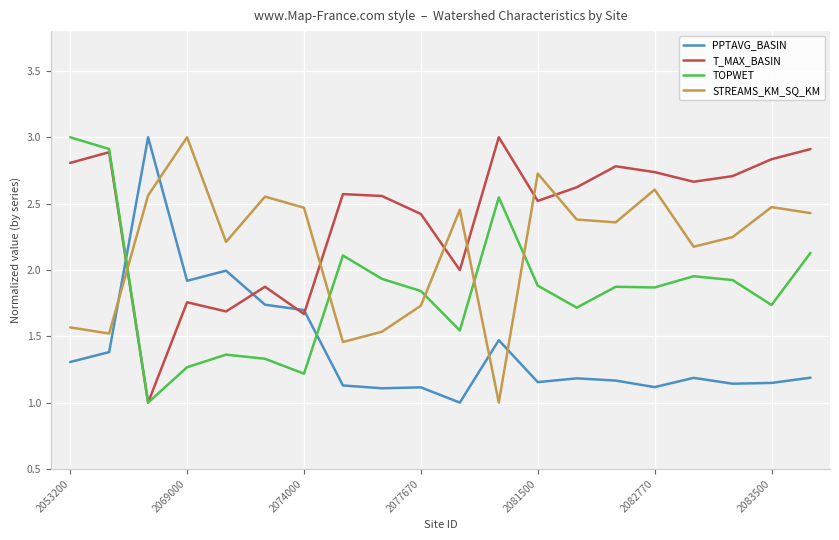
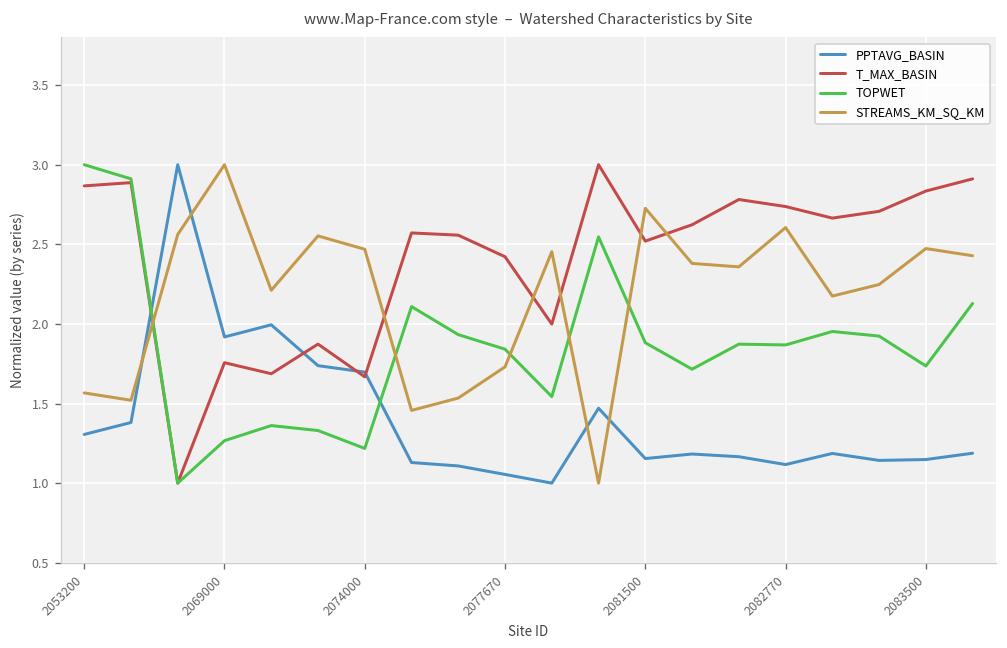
T_MAX_BASIN, 2053200: 2.81 -> 2.87
PPTAVG_BASIN, 2077670: 1.11 -> 1.05
